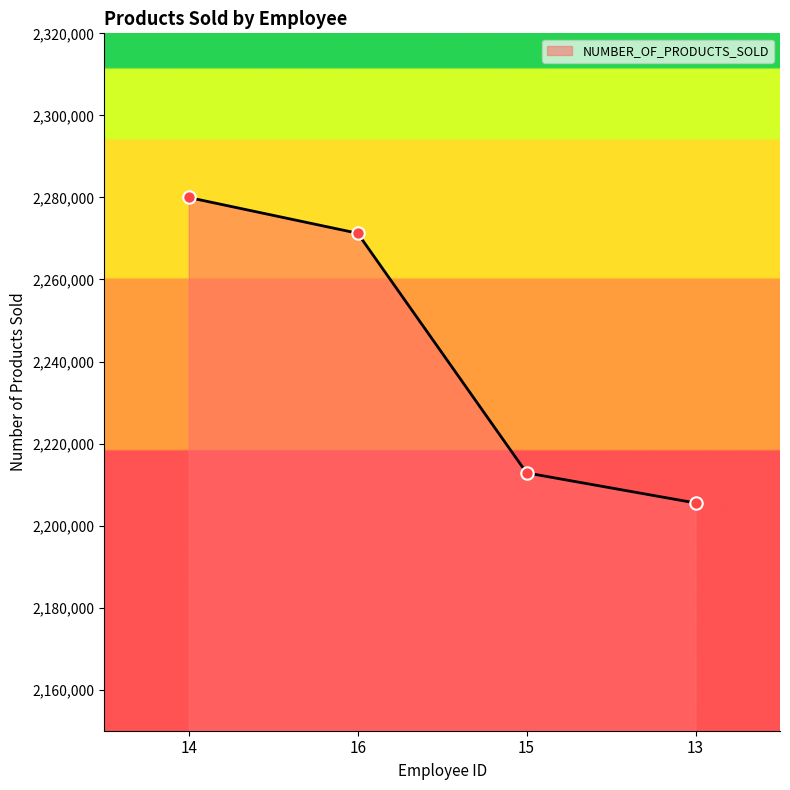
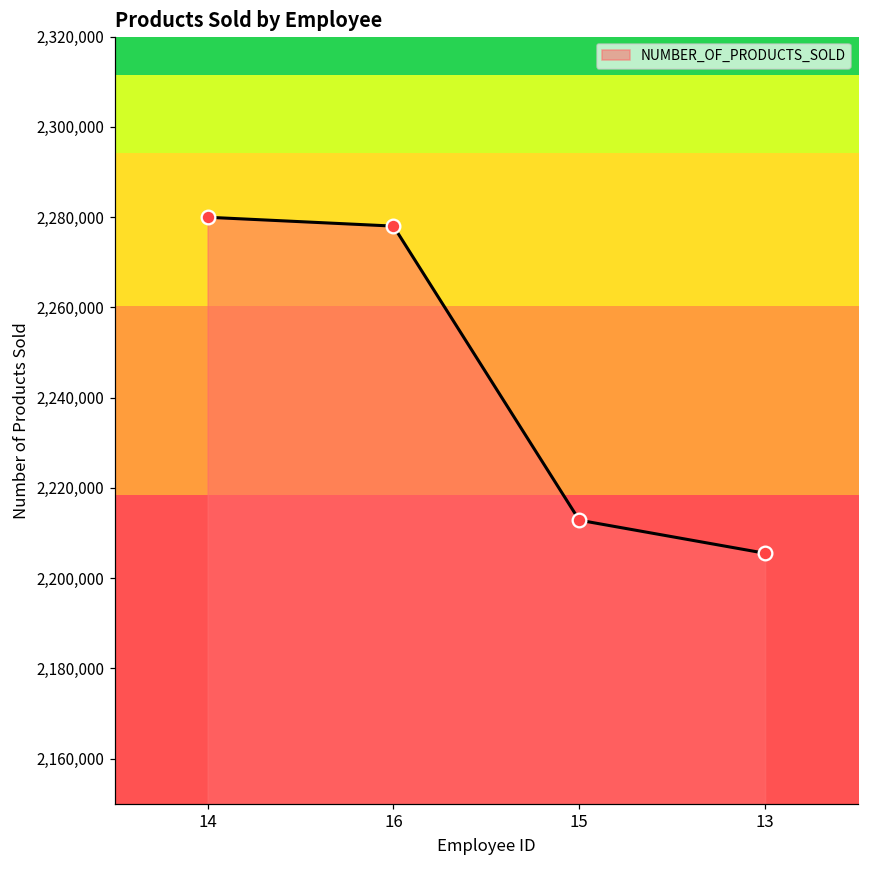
16: 2,271,000 -> 2,278,000
